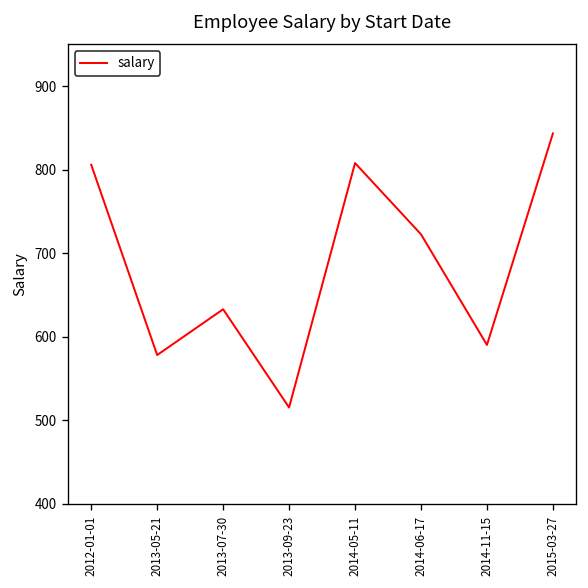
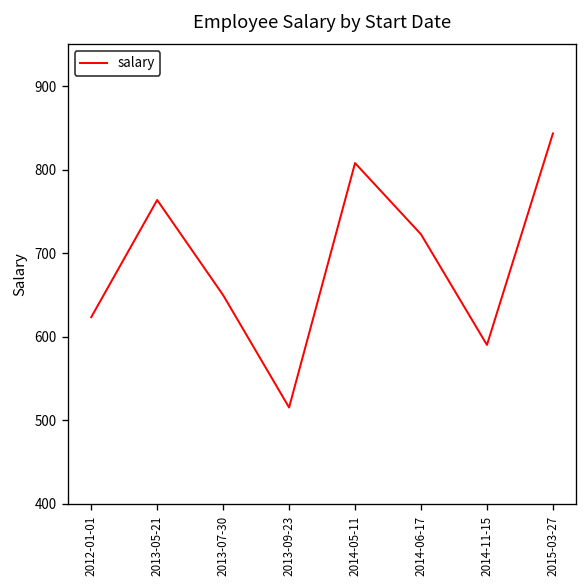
2012-01-01: 810 -> 620
2013-05-21: 580 -> 760
2013-07-30: 630 -> 650
